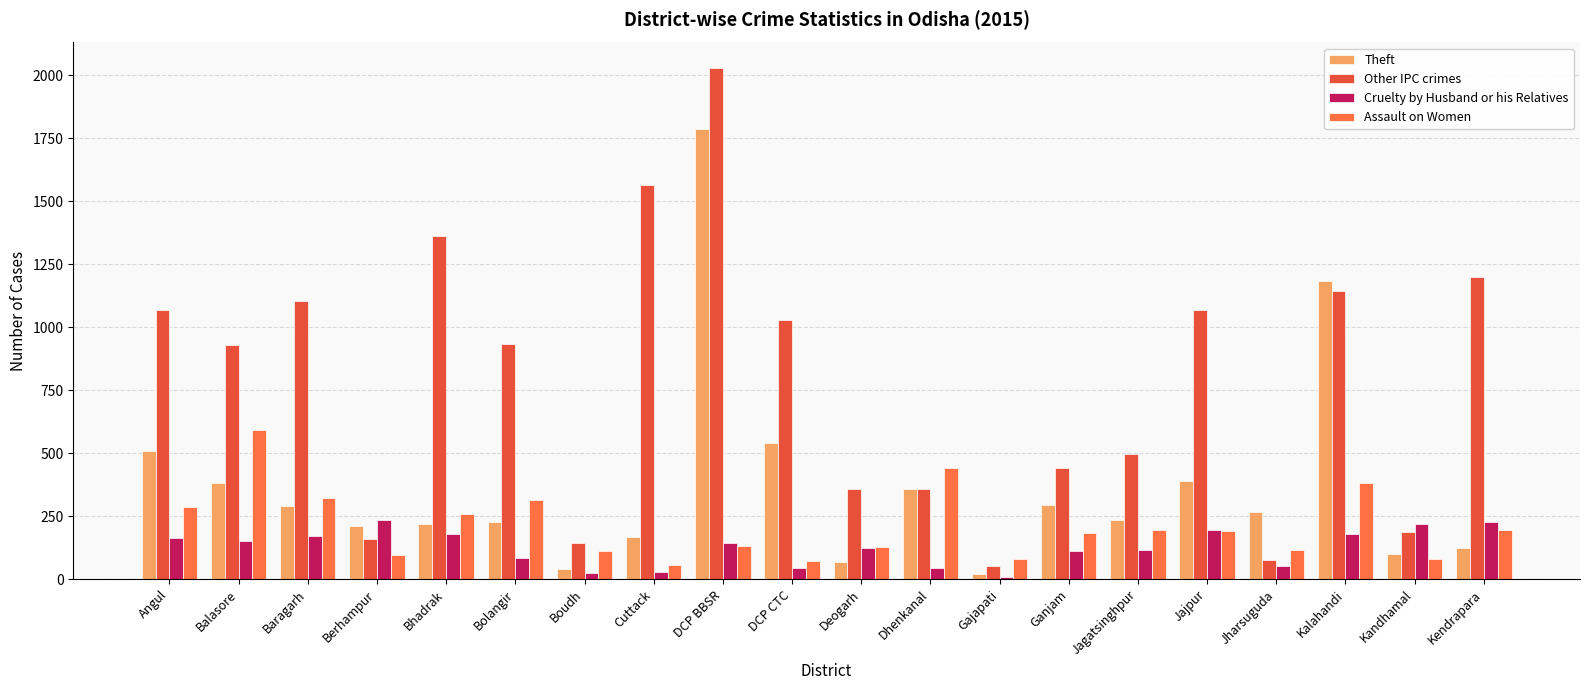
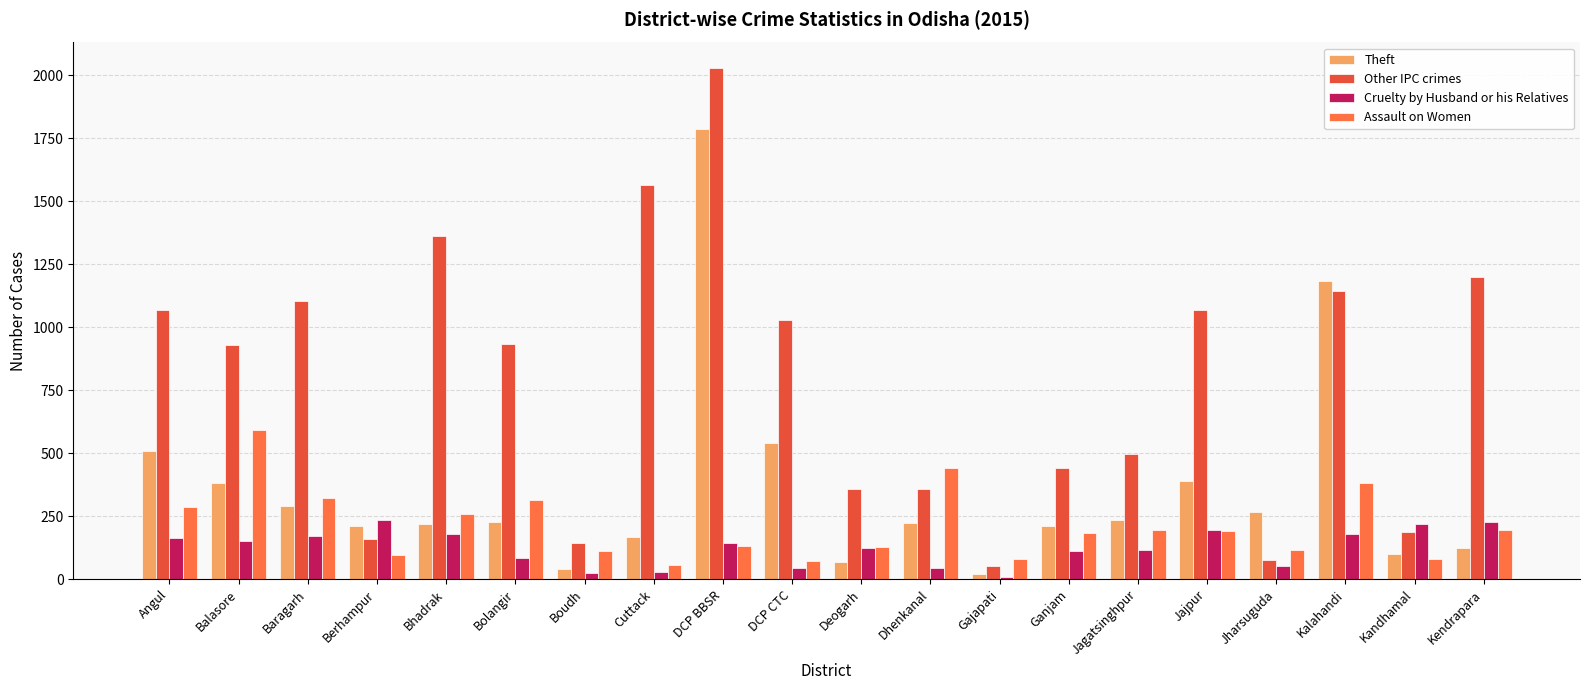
Theft, Dhenkanal: 360 -> 220
Theft, Ganjam: 290 -> 210
